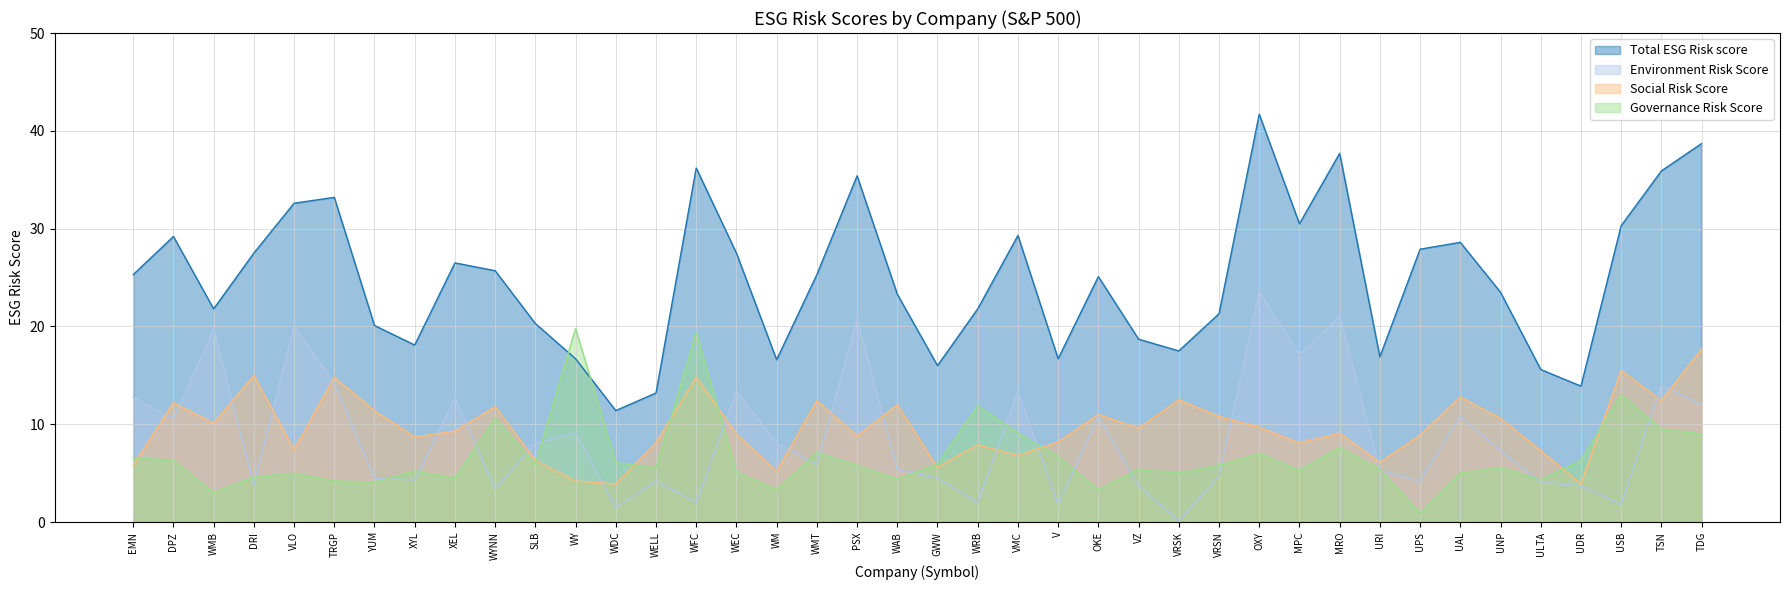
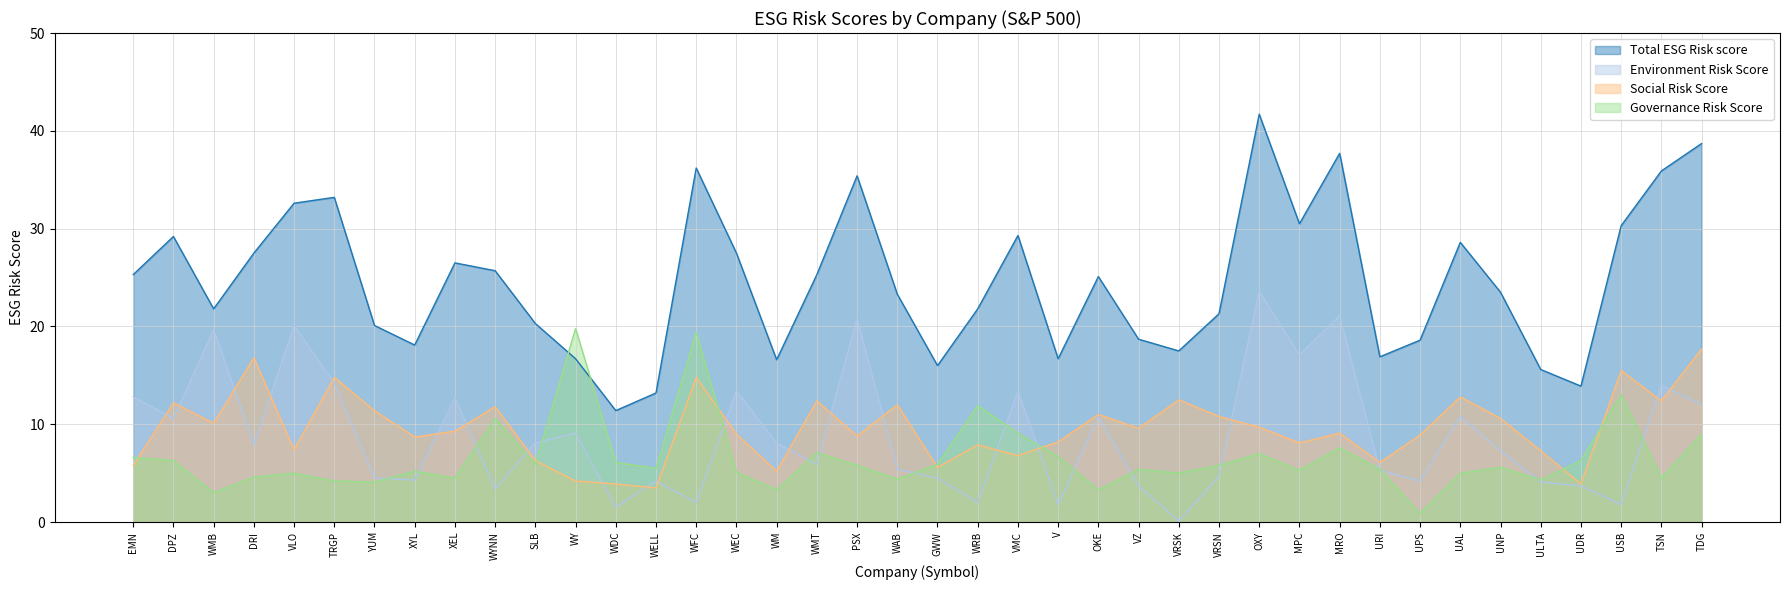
Environment Risk Score, DRI: 4 -> 8
Social Risk Score, DRI: 15 -> 17
Social Risk Score, WELL: 8 -> 4
Total ESG Risk score, UPS: 28 -> 19
Governance Risk Score, TSN: 10 -> 5
